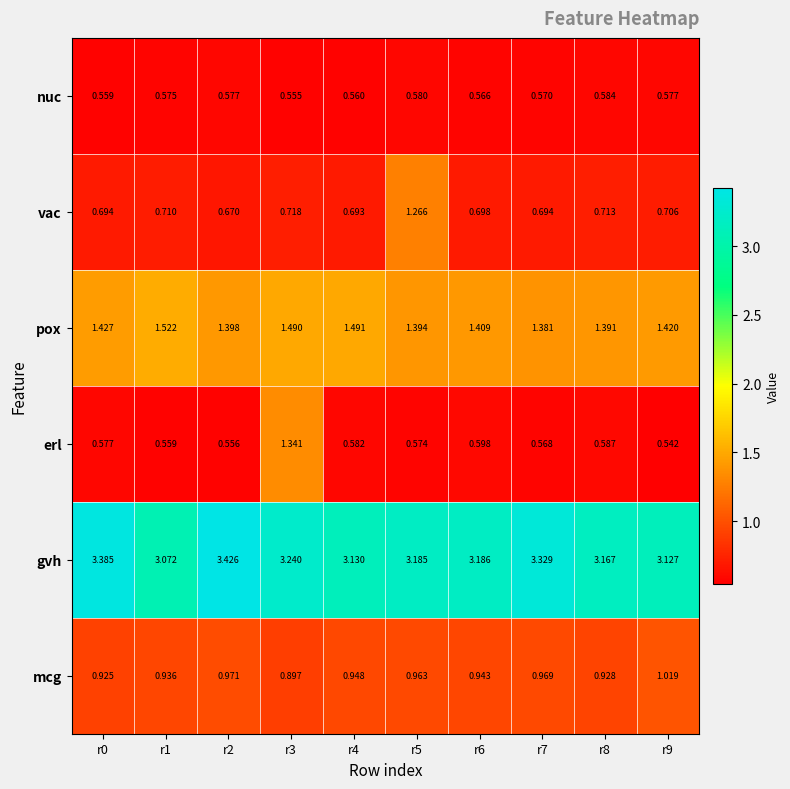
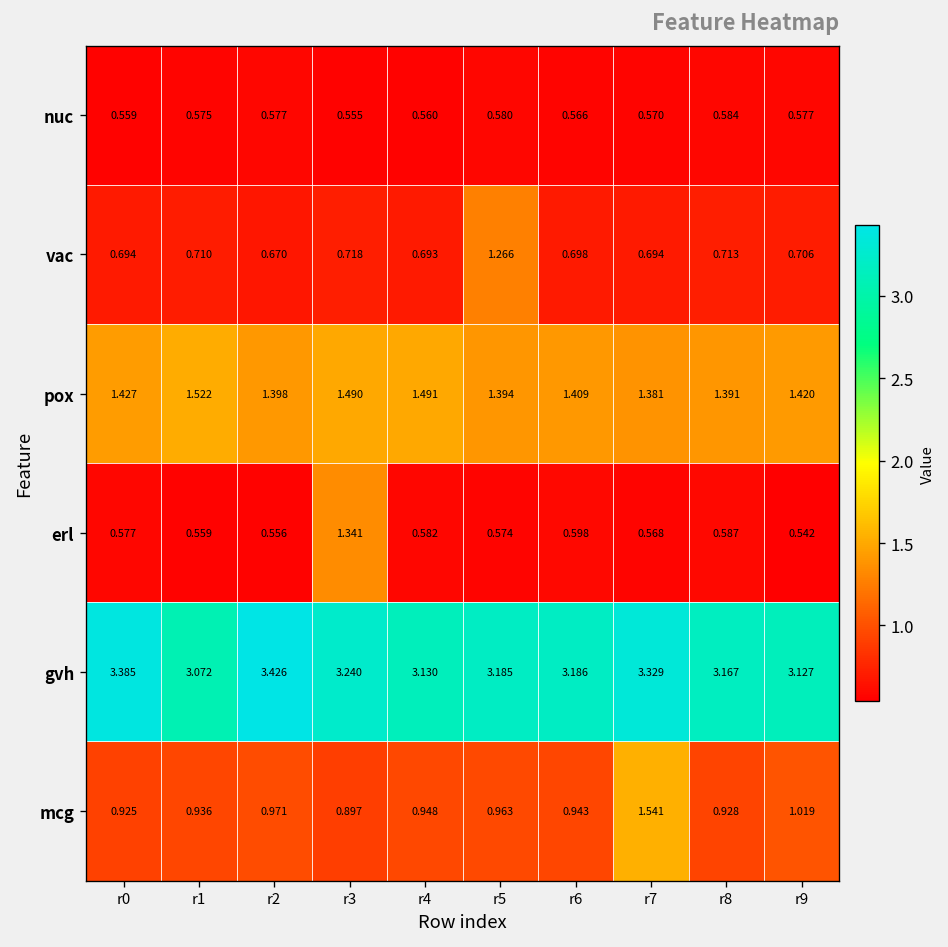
mcg, r7: 0.969 -> 1.541
